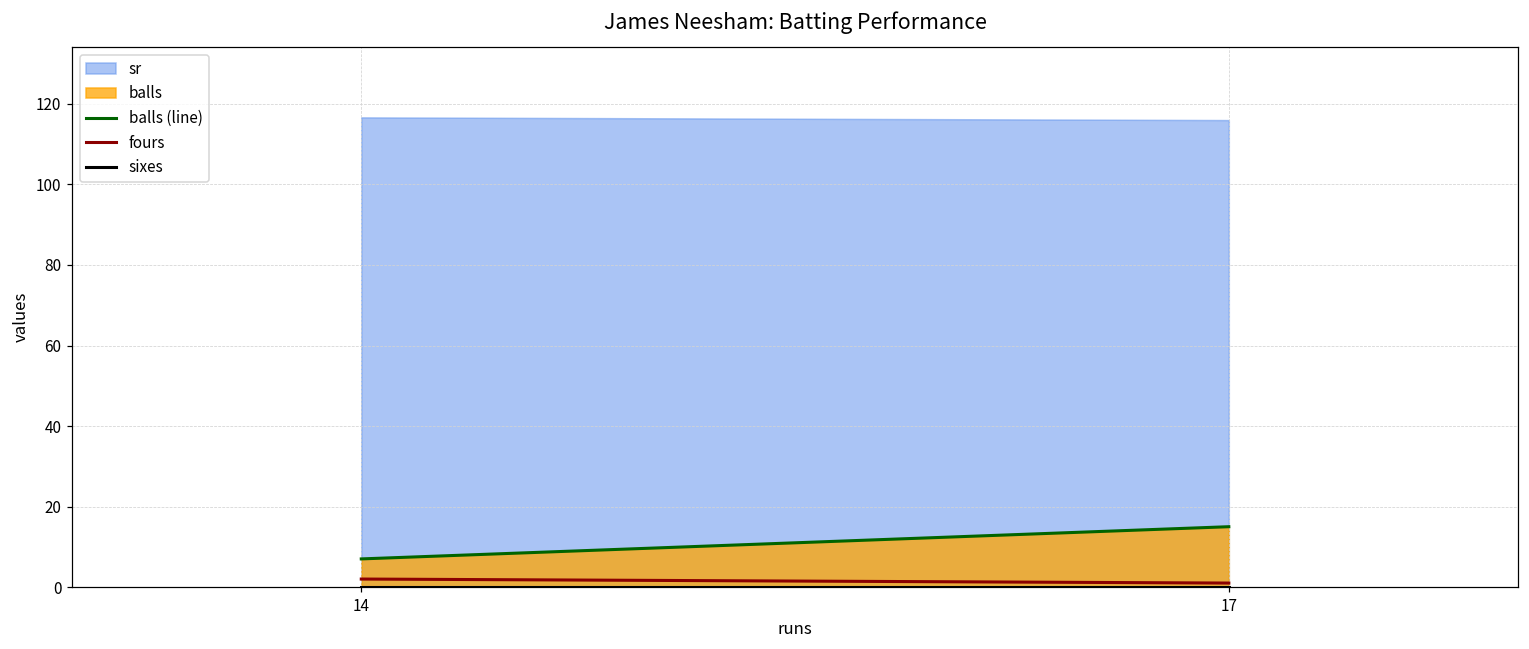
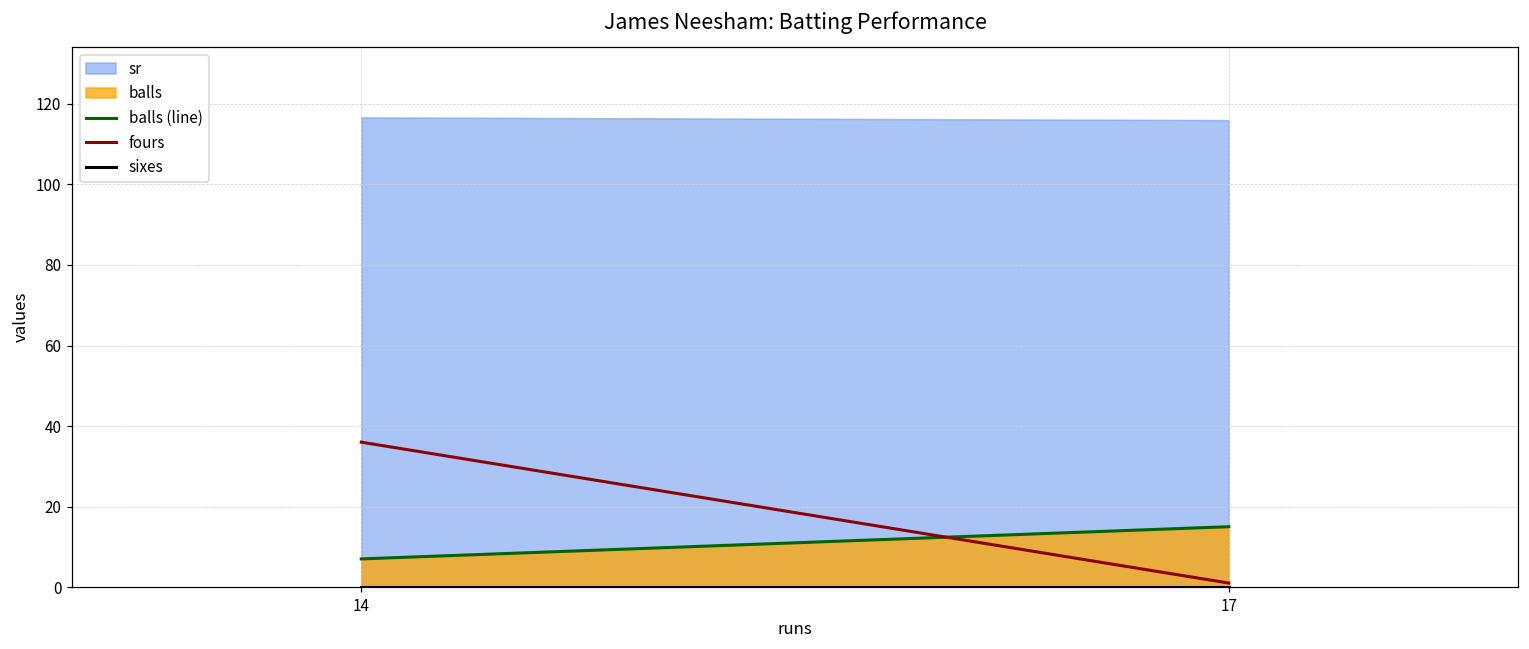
fours, 14: 2 -> 36
